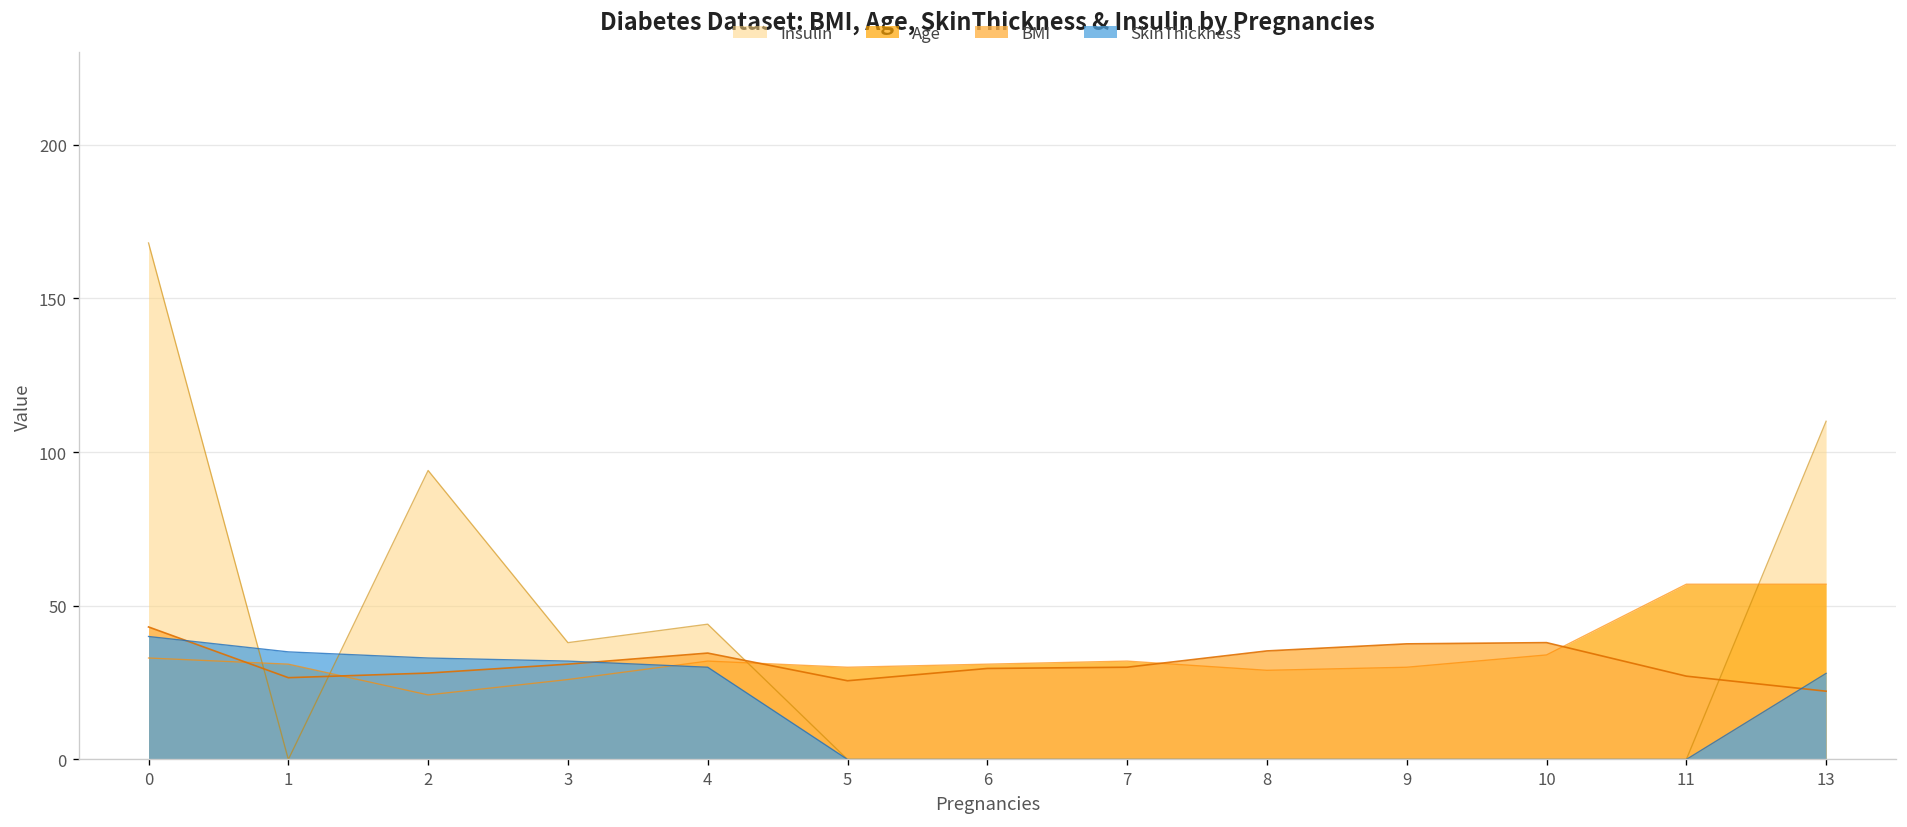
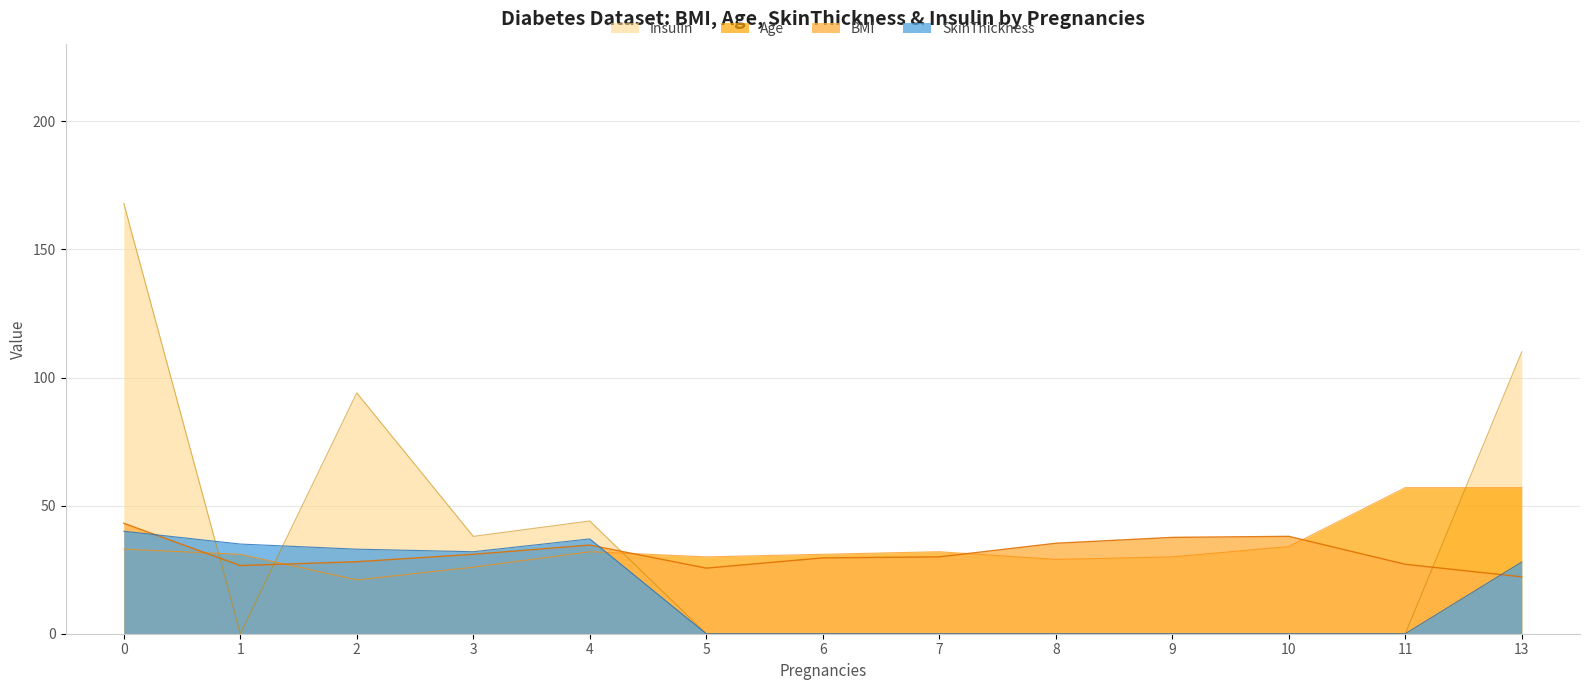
SkinThickness, 4: 30 -> 37
